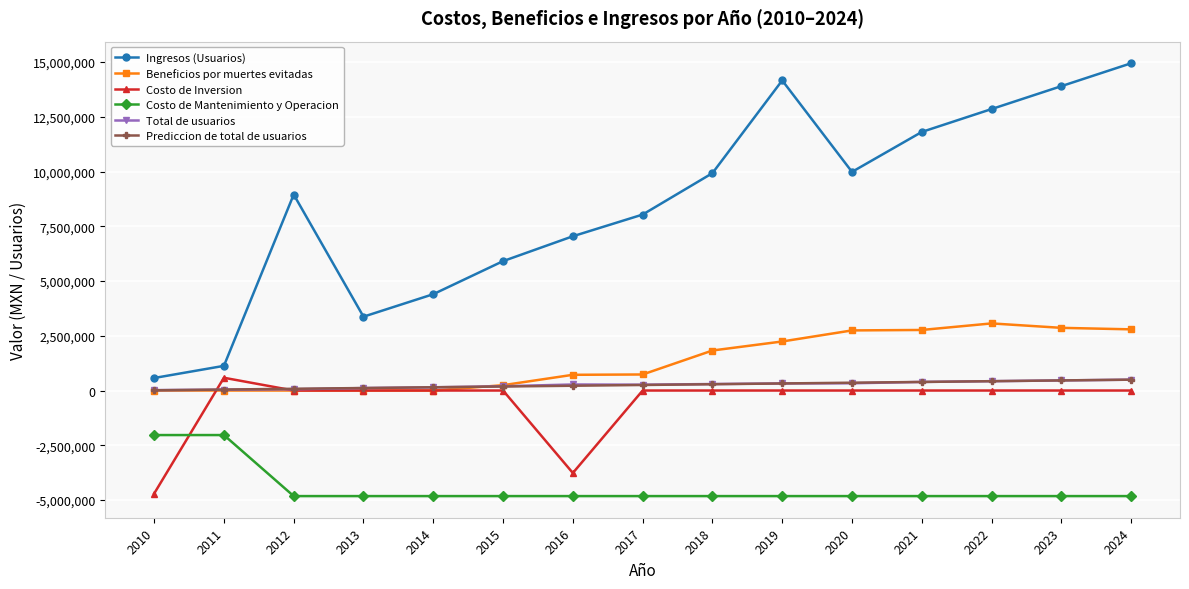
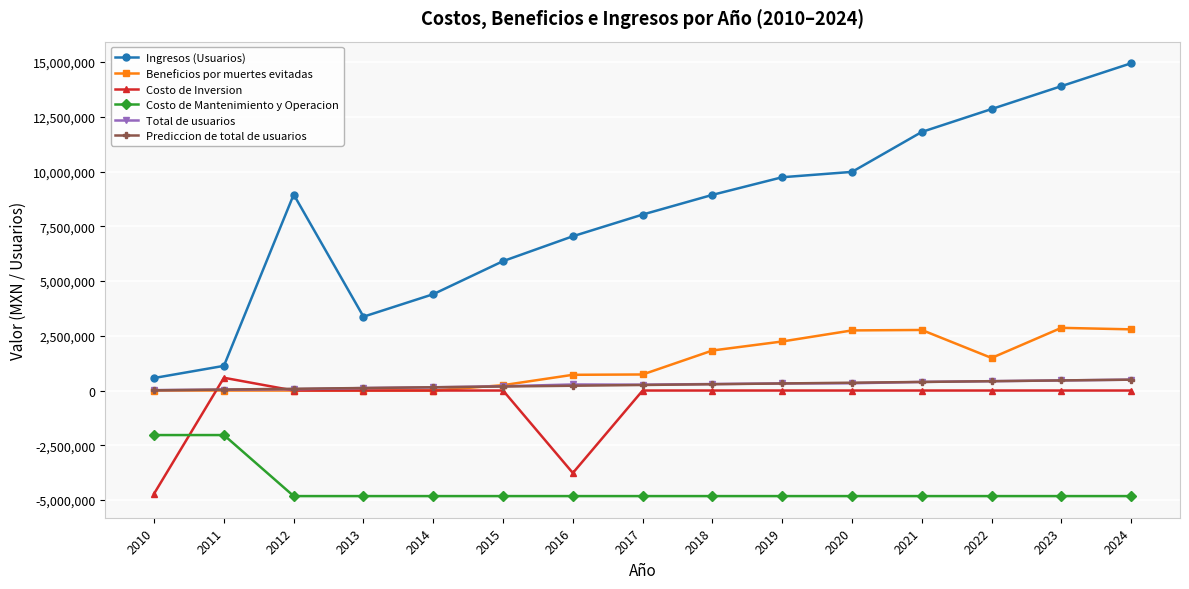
Ingresos (Usuarios), 2018: 9,900,000 -> 8,900,000
Ingresos (Usuarios), 2019: 14,200,000 -> 9,700,000
Beneficios por muertes evitadas, 2022: 3,100,000 -> 1,500,000
